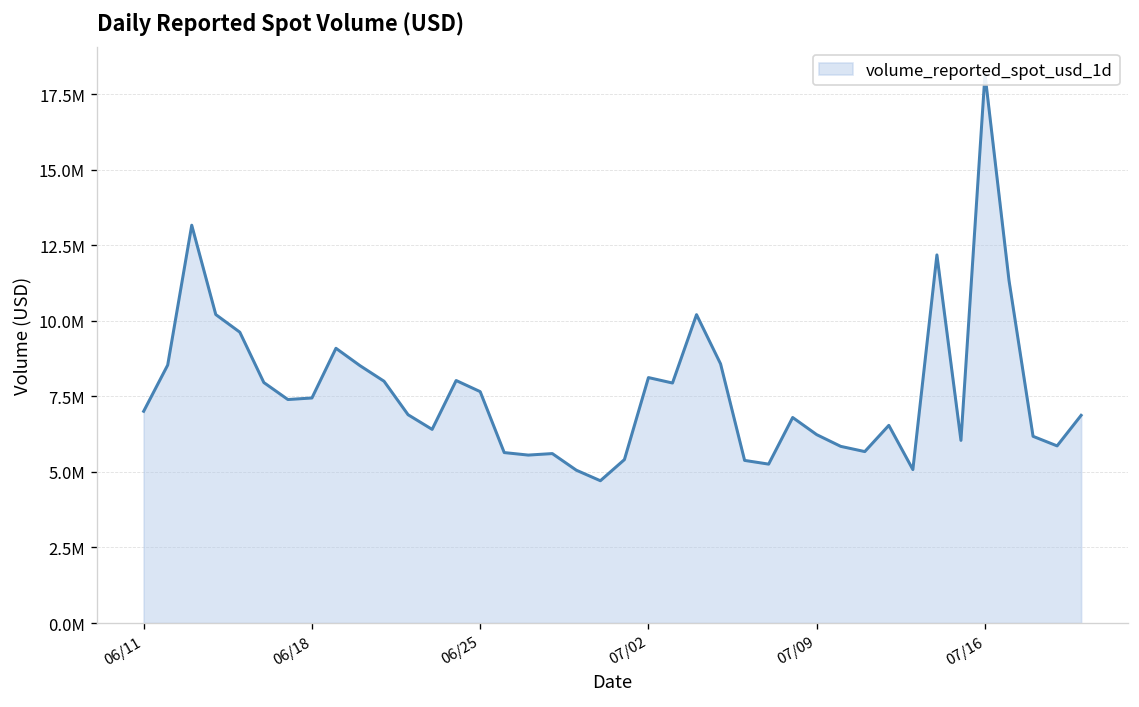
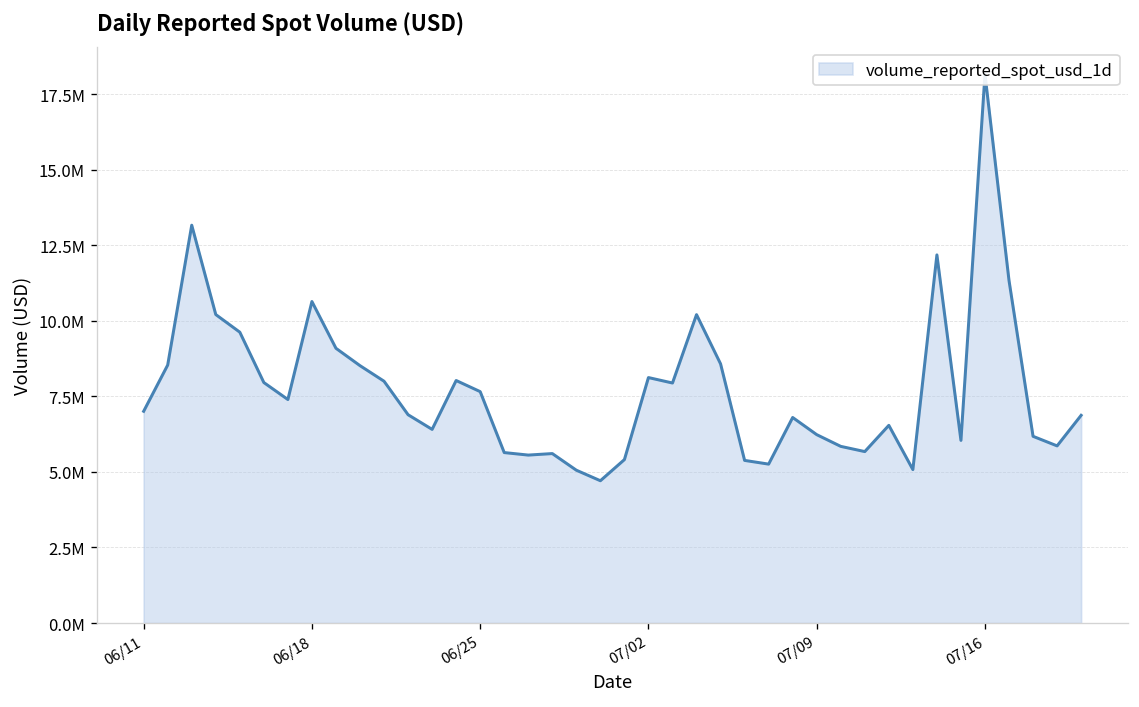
06/18: 7400000 -> 10600000
